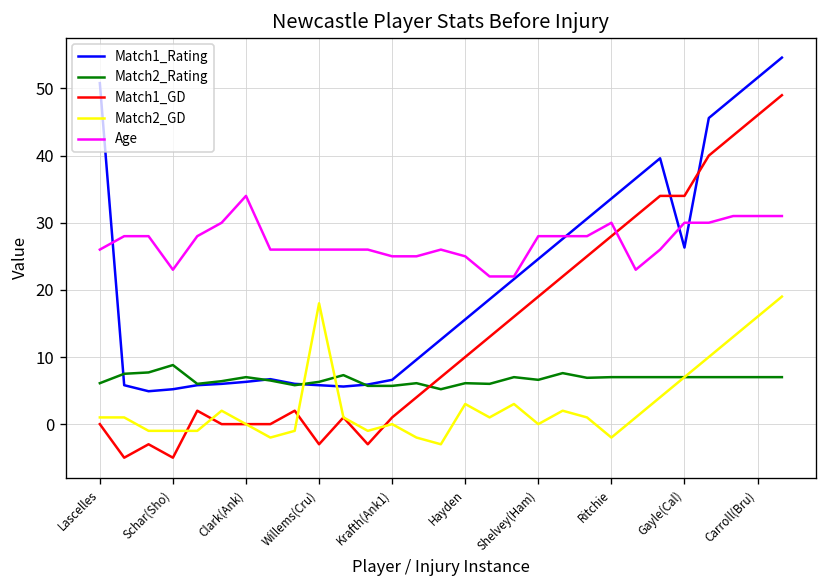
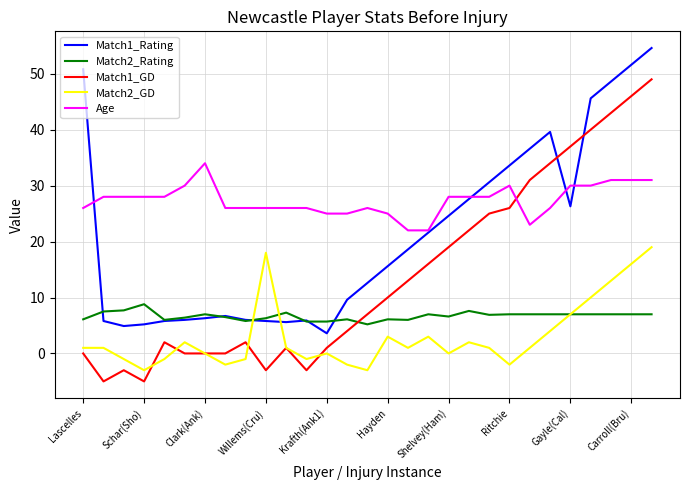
Match2_GD, Schar(Sho): -1 -> -3
Age, Schar(Sho): 23 -> 28
Match1_Rating, Krafth(Ank1): 7 -> 4
Match1_GD, Ritchie: 28 -> 26
Match1_GD, Gayle(Cal): 34 -> 37
